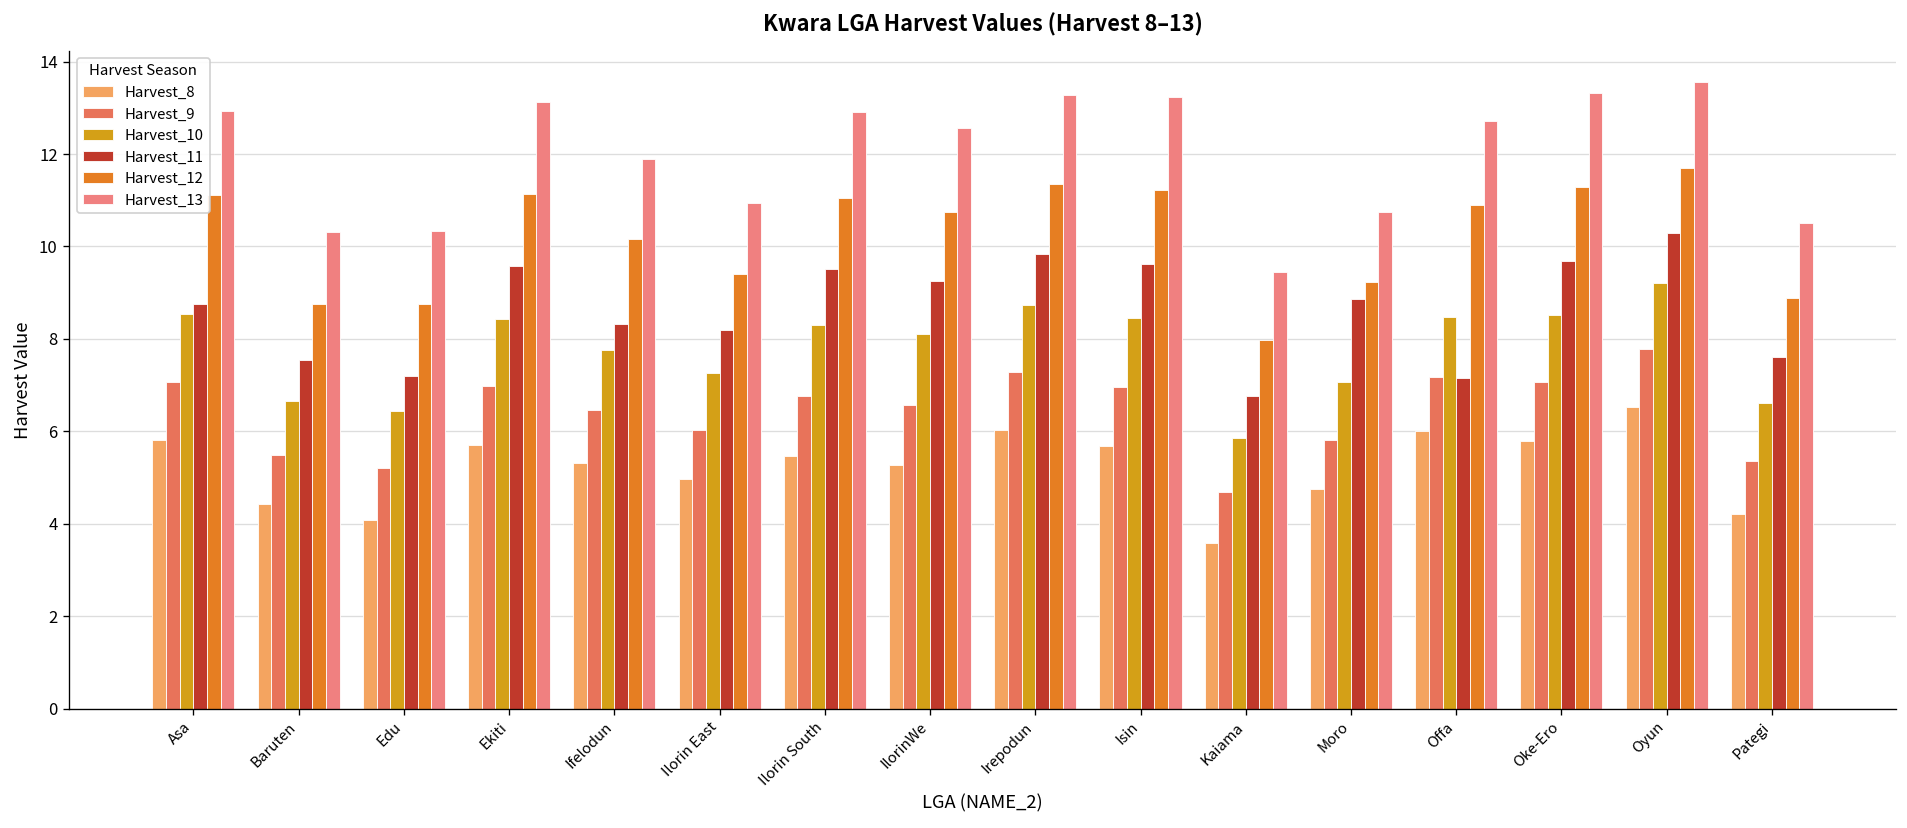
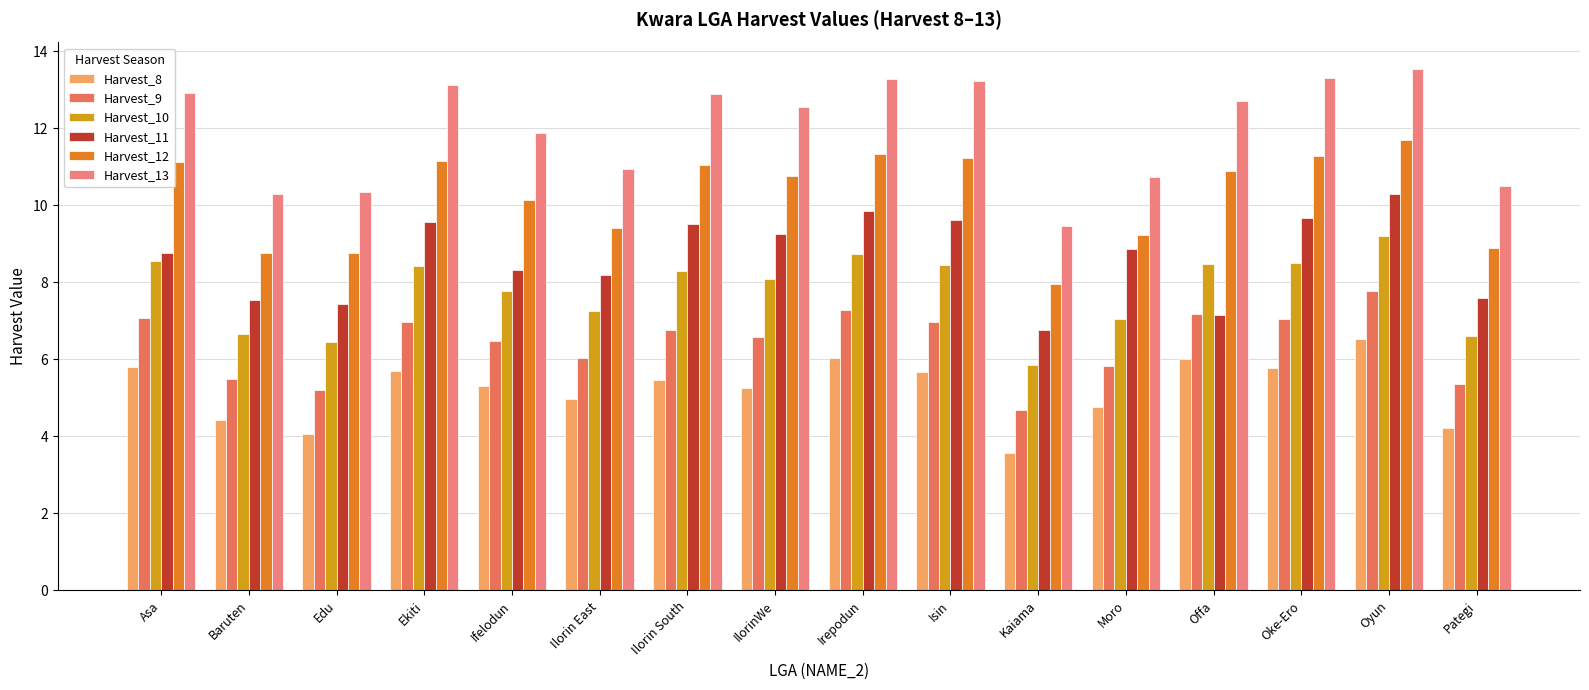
Harvest_11, Edu: 7.2 -> 7.4
